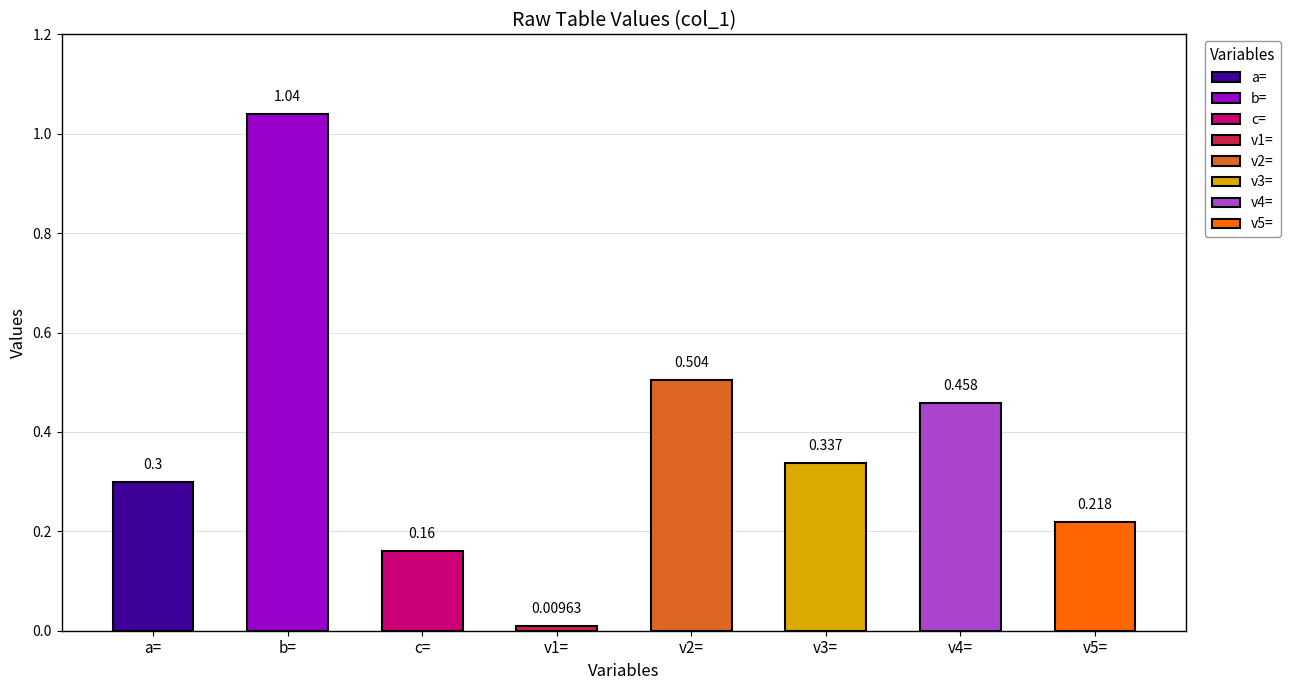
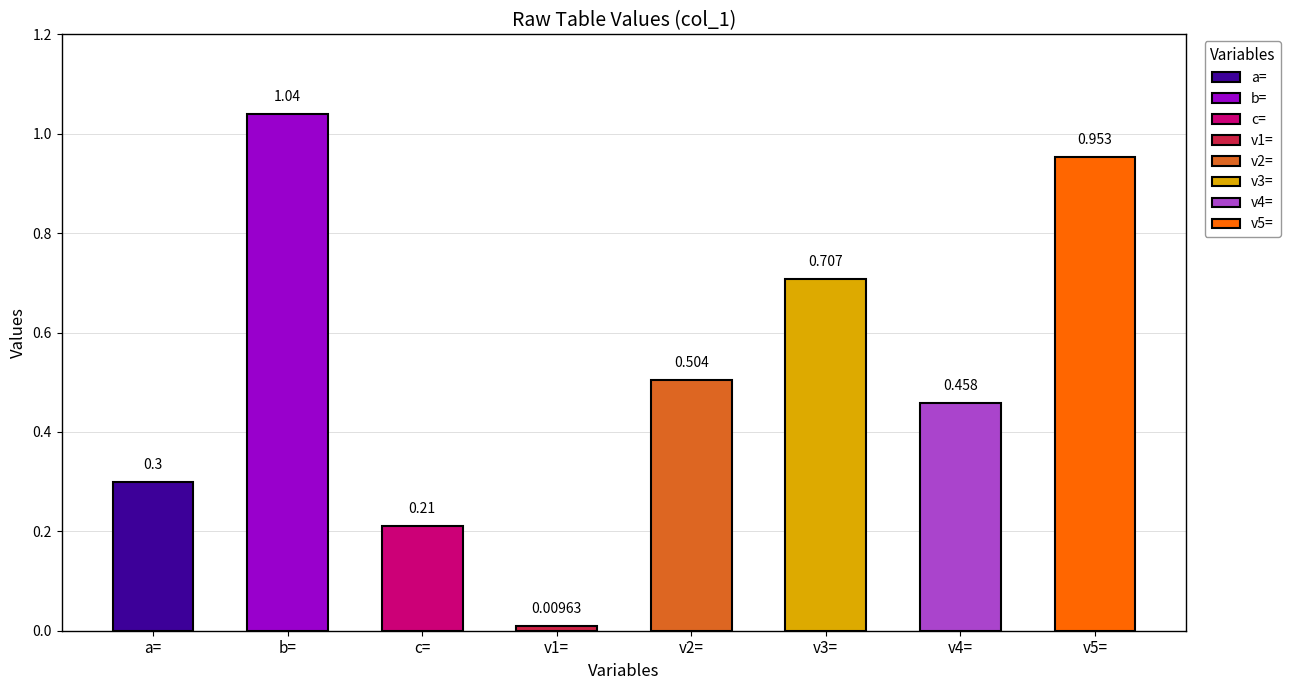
c=: 0.16 -> 0.21
v3=: 0.337 -> 0.707
v5=: 0.218 -> 0.953
